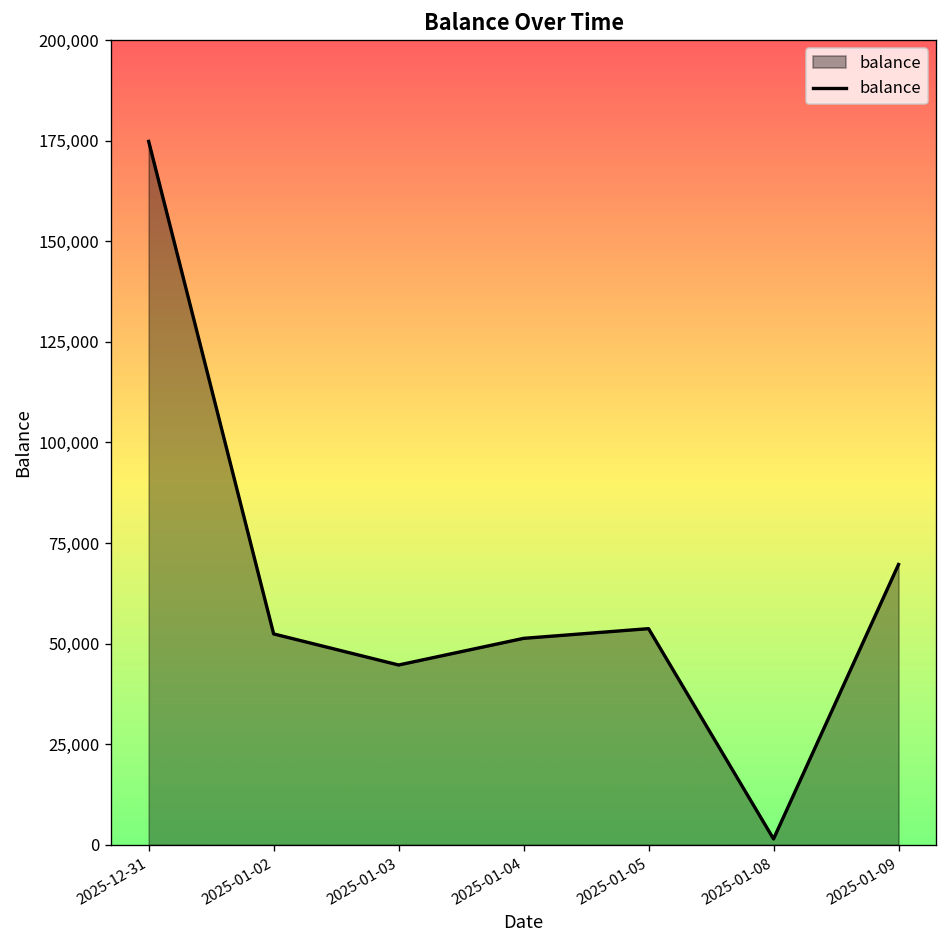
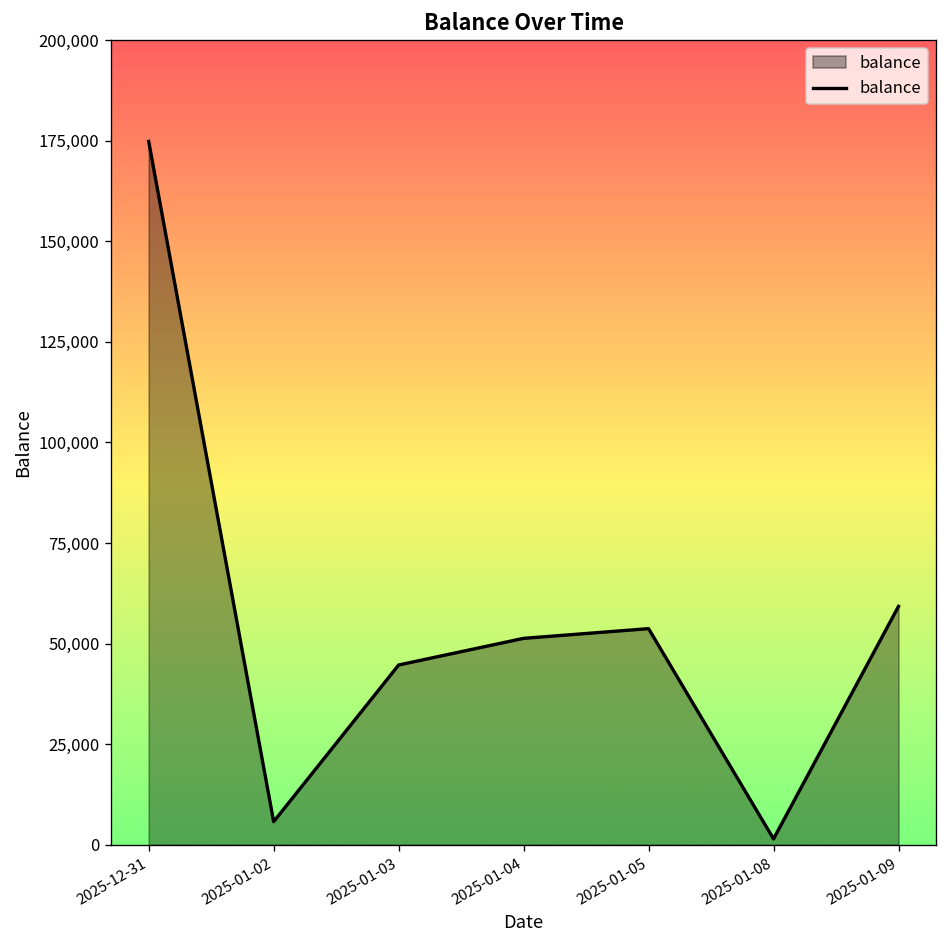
2025-01-02: 52,000 -> 6,000
2025-01-09: 70,000 -> 59,000
